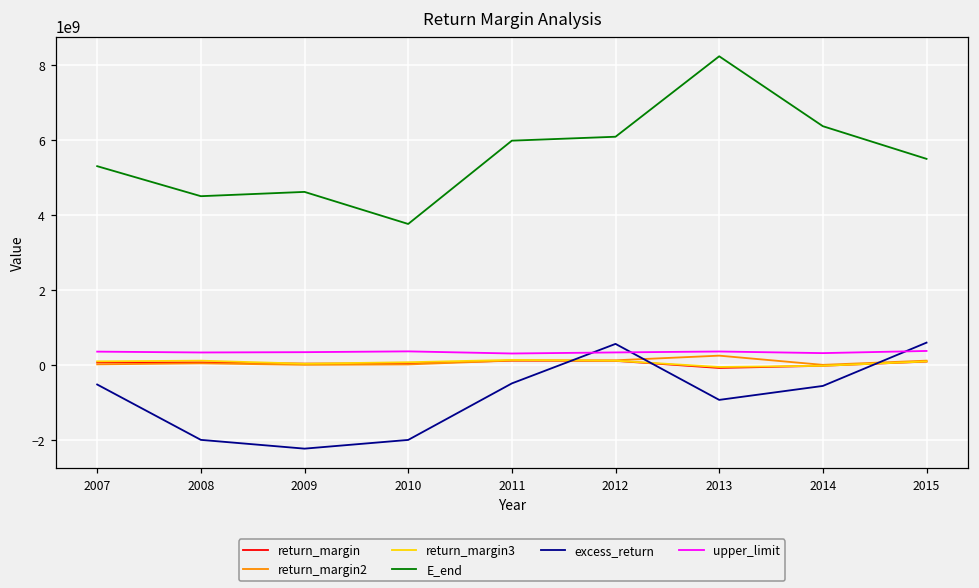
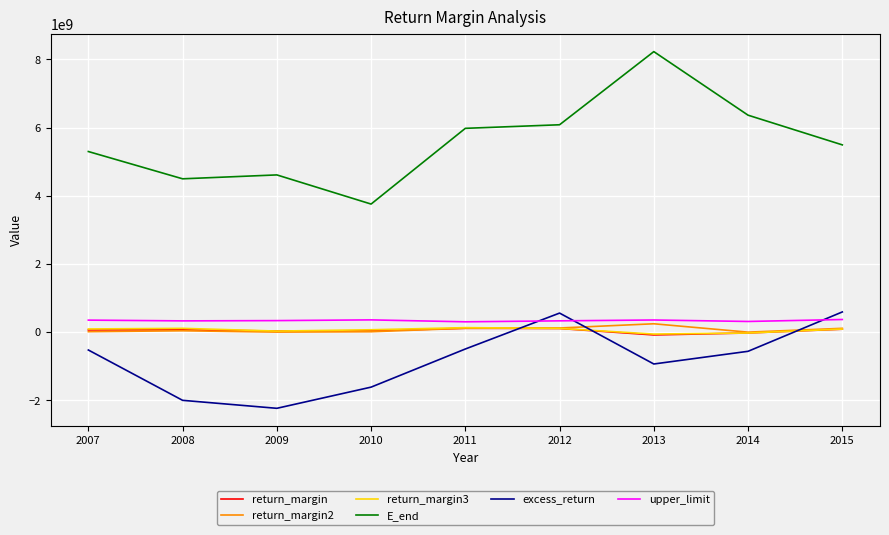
excess_return, 2010: -2000000000 -> -1600000000
